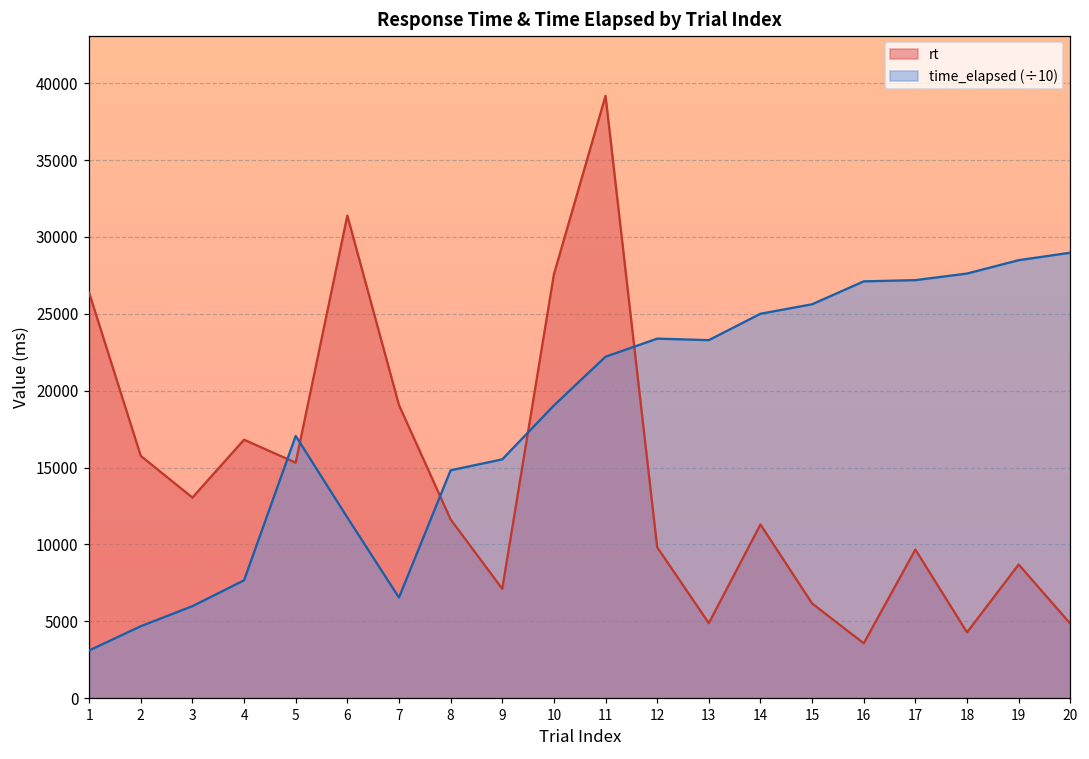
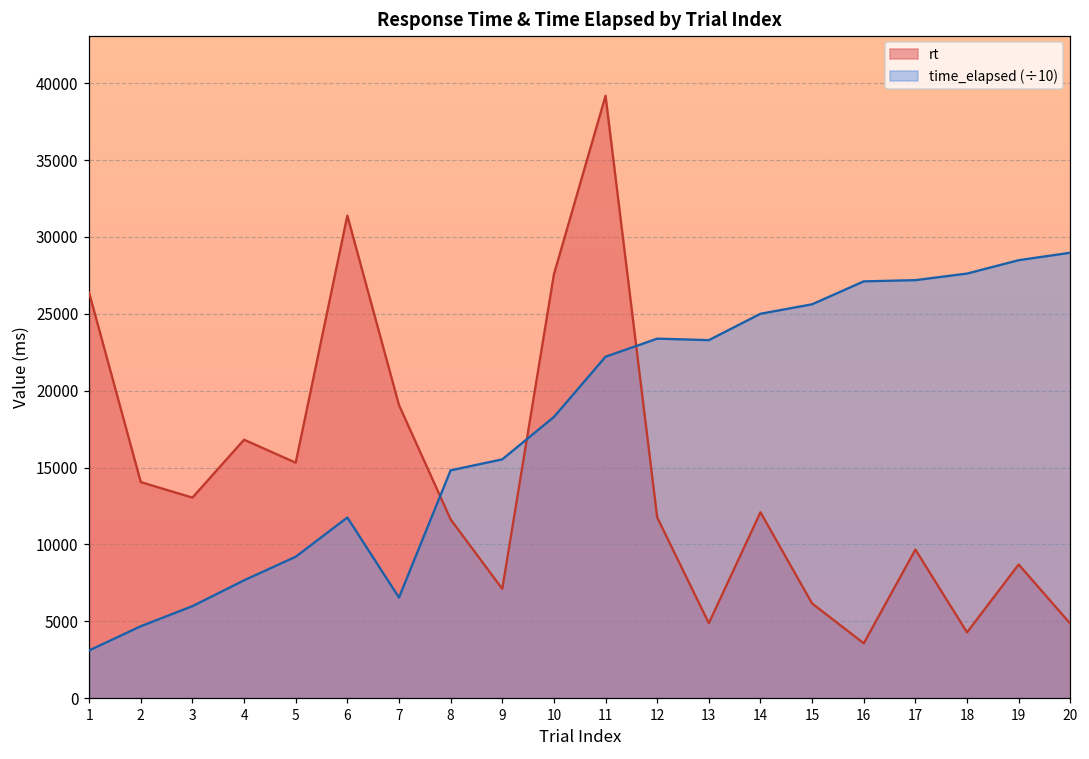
rt, 2: 15800 -> 14100
time_elapsed (÷10), 5: 17100 -> 9200
time_elapsed (÷10), 10: 19000 -> 18300
rt, 12: 9800 -> 11800
rt, 14: 11300 -> 12100
